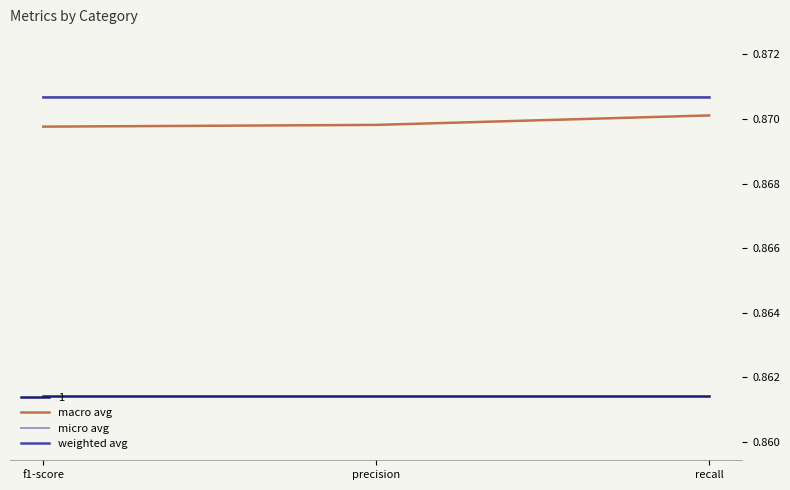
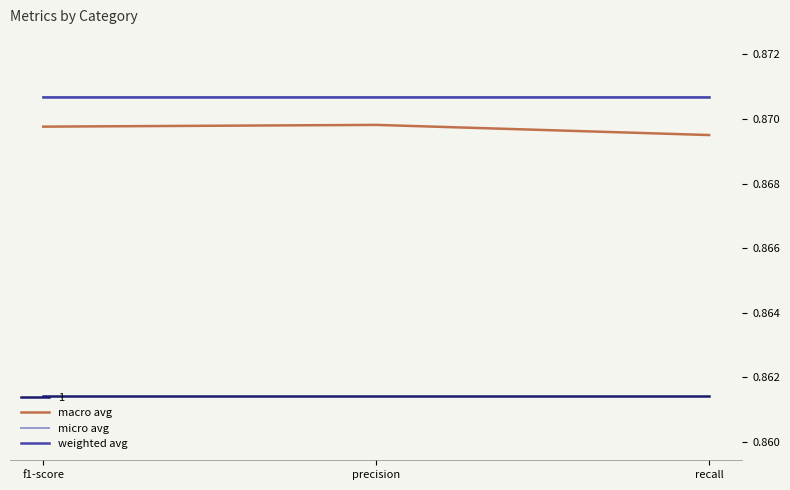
macro avg, recall: 0.8701 -> 0.8695
